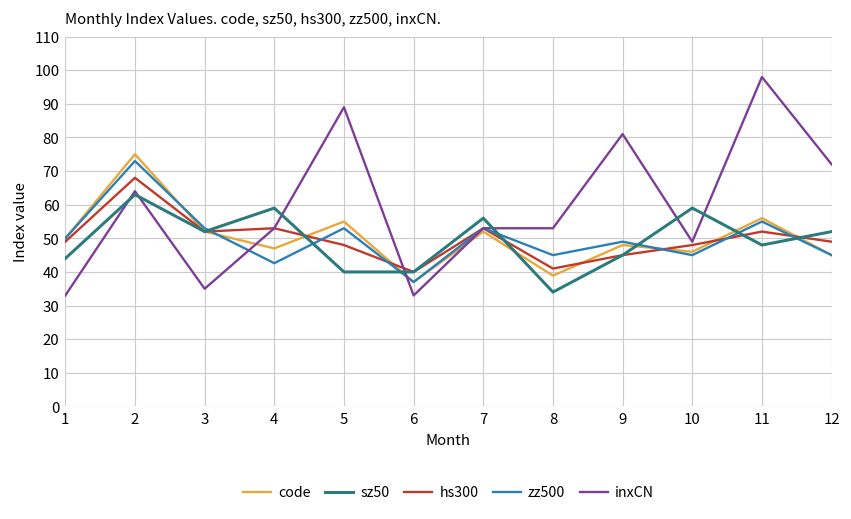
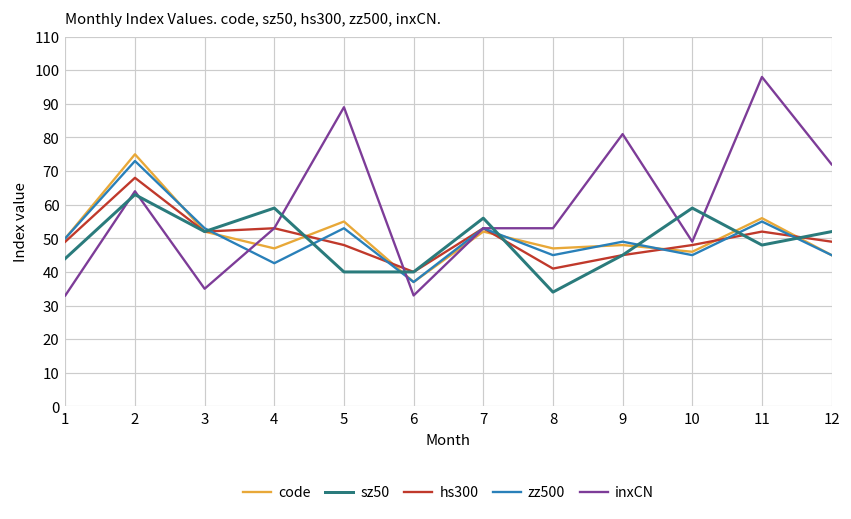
code, 8: 39 -> 47
